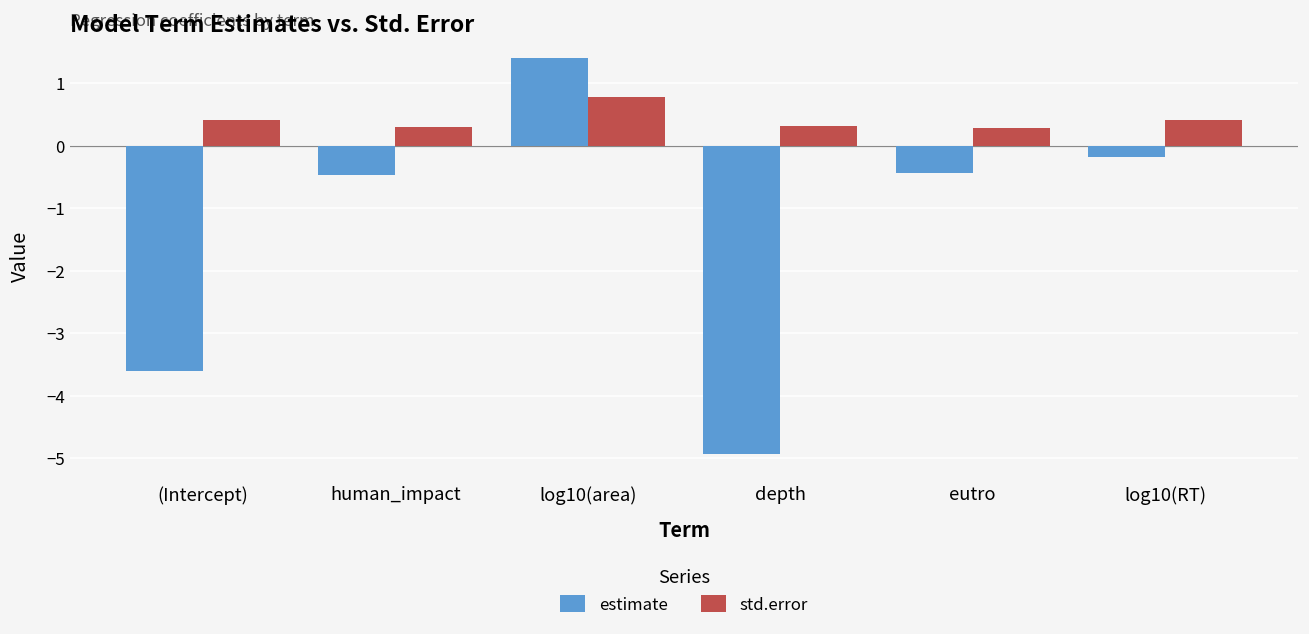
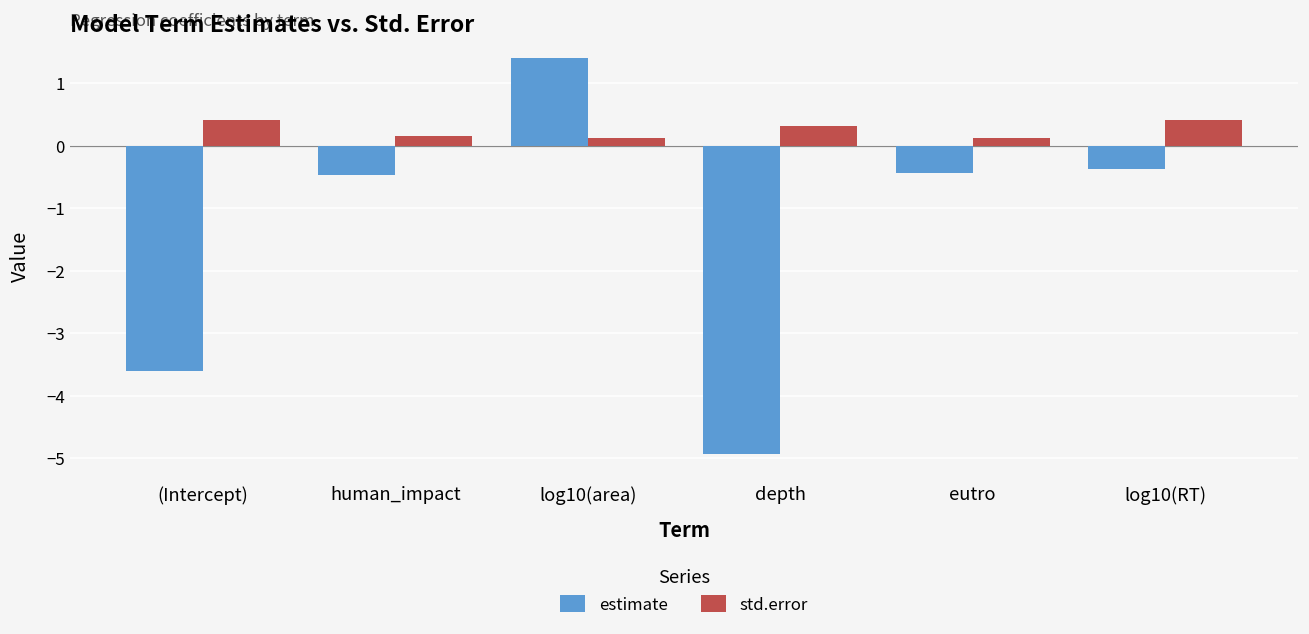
std.error, human_impact: 0.3 -> 0.2
std.error, log10(area): 0.8 -> 0.1
std.error, eutro: 0.3 -> 0.1
estimate, log10(RT): -0.2 -> -0.4
